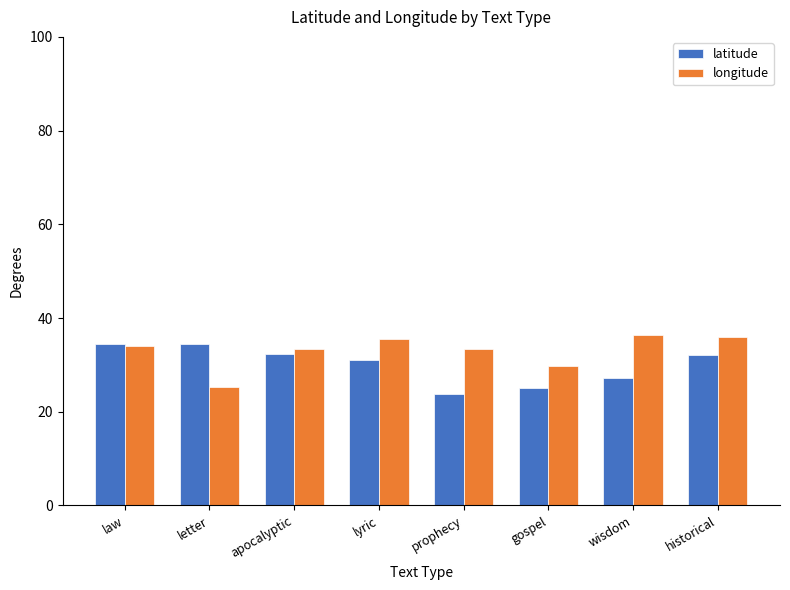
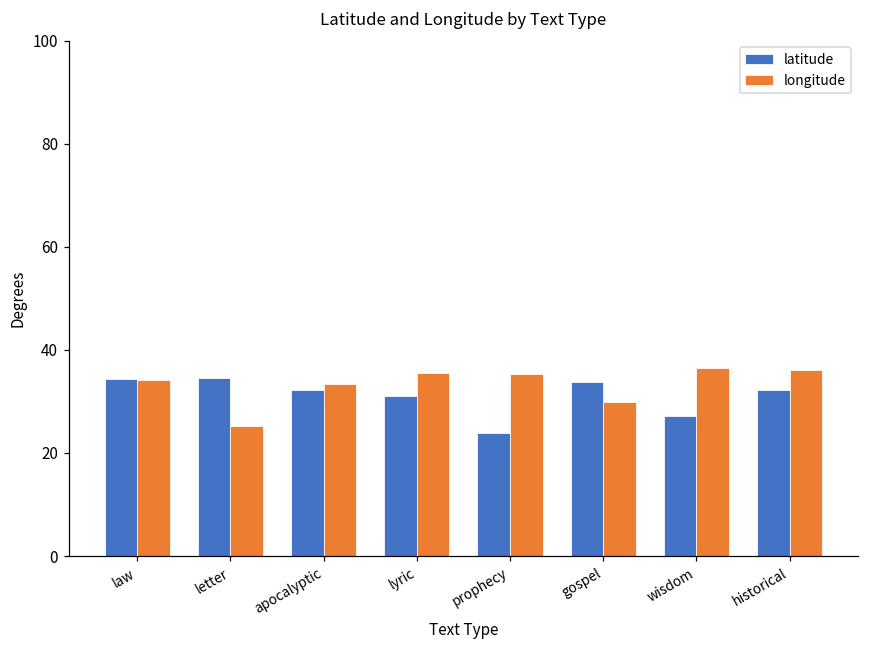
longitude, prophecy: 33 -> 35
latitude, gospel: 25 -> 34
